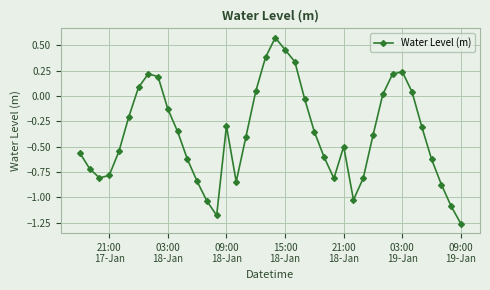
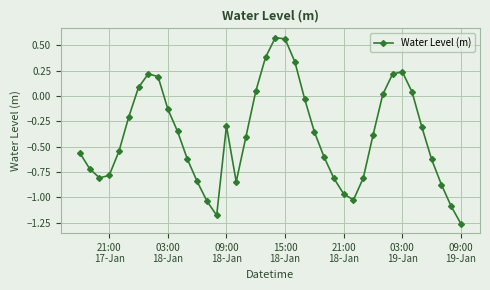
15:00 18-Jan: 0.46 -> 0.56
21:00 18-Jan: -0.50 -> -0.97
